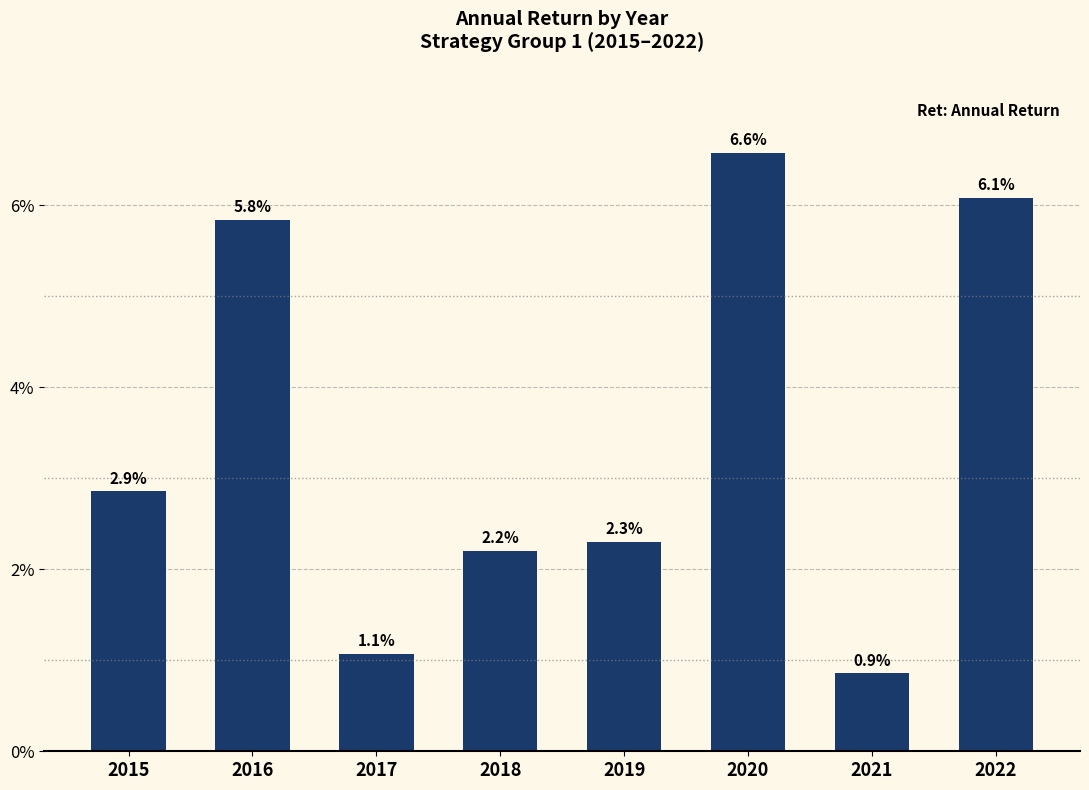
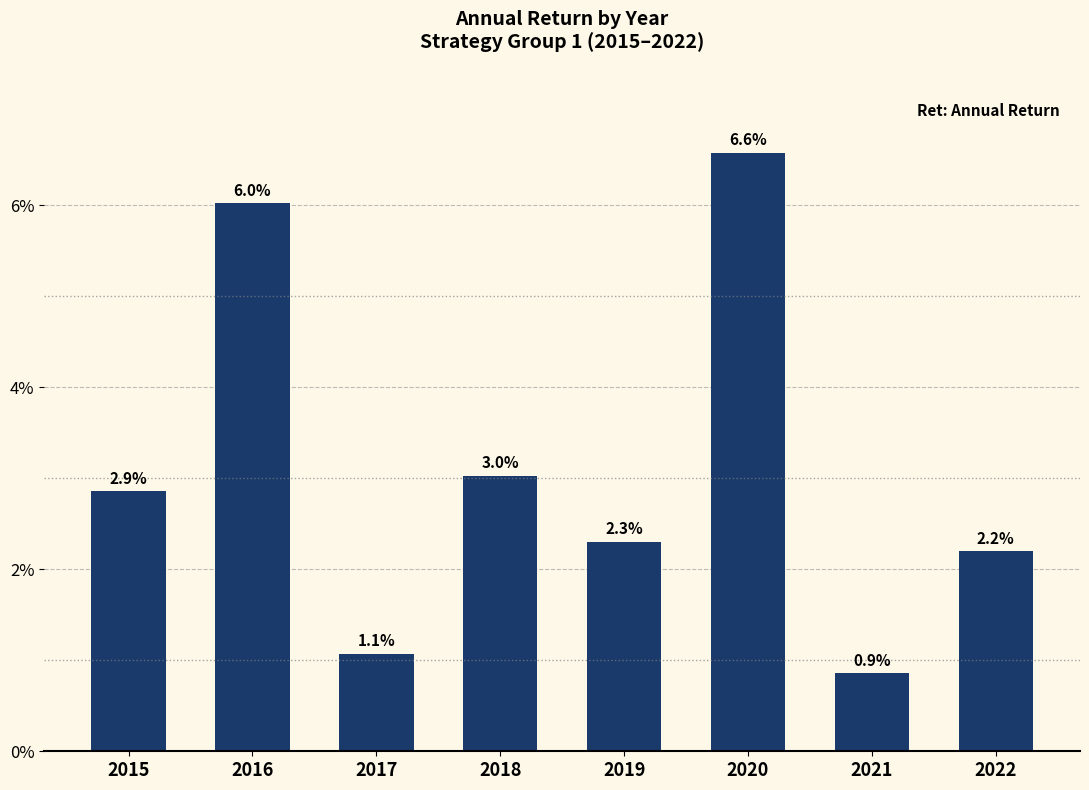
2016: 5.8% -> 6.0%
2018: 2.2% -> 3.0%
2022: 6.1% -> 2.2%
